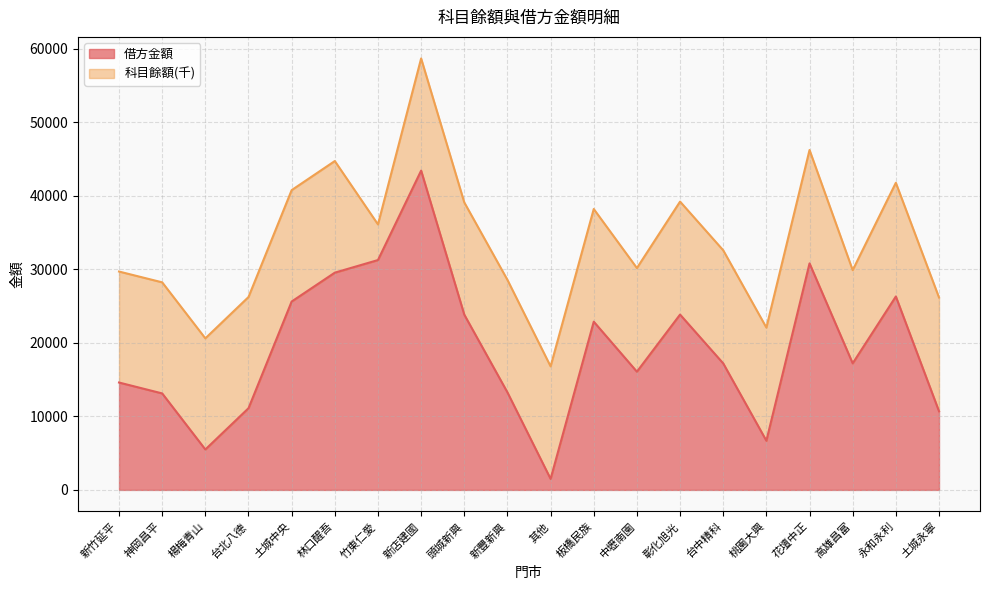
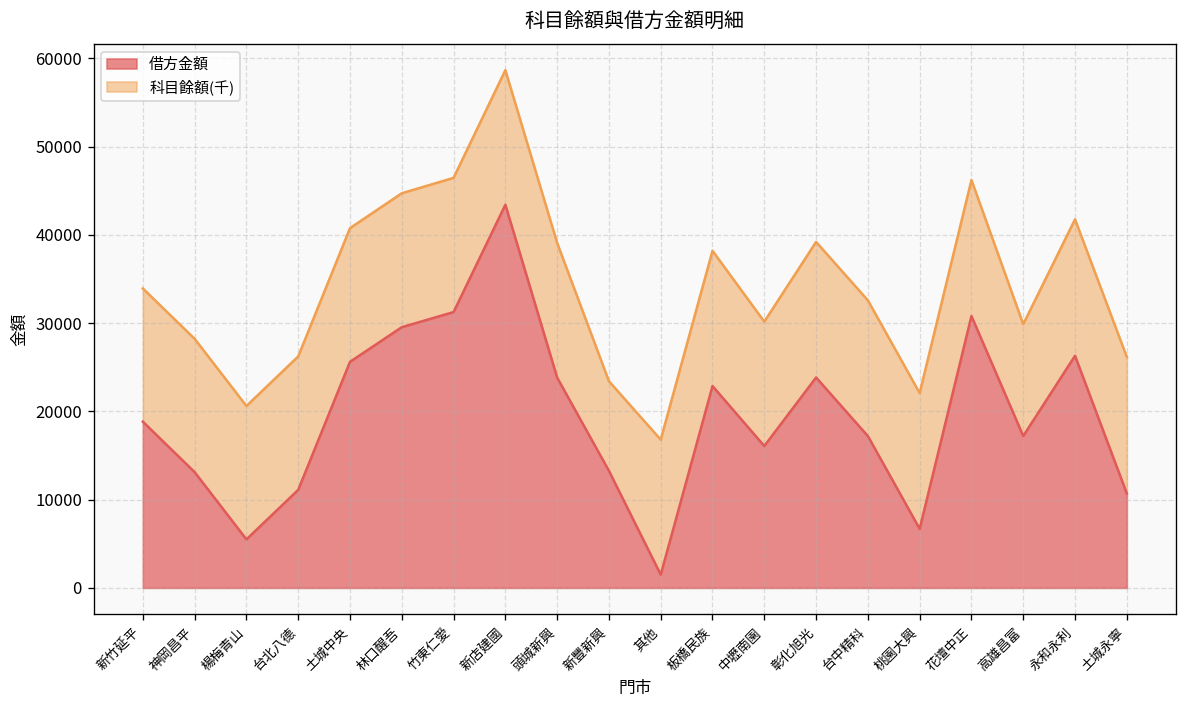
借方金額, 新竹延平: 15000 -> 19000
科目餘額(千), 竹東仁愛: 5000 -> 15000
科目餘額(千), 新豐新興: 15000 -> 10000
